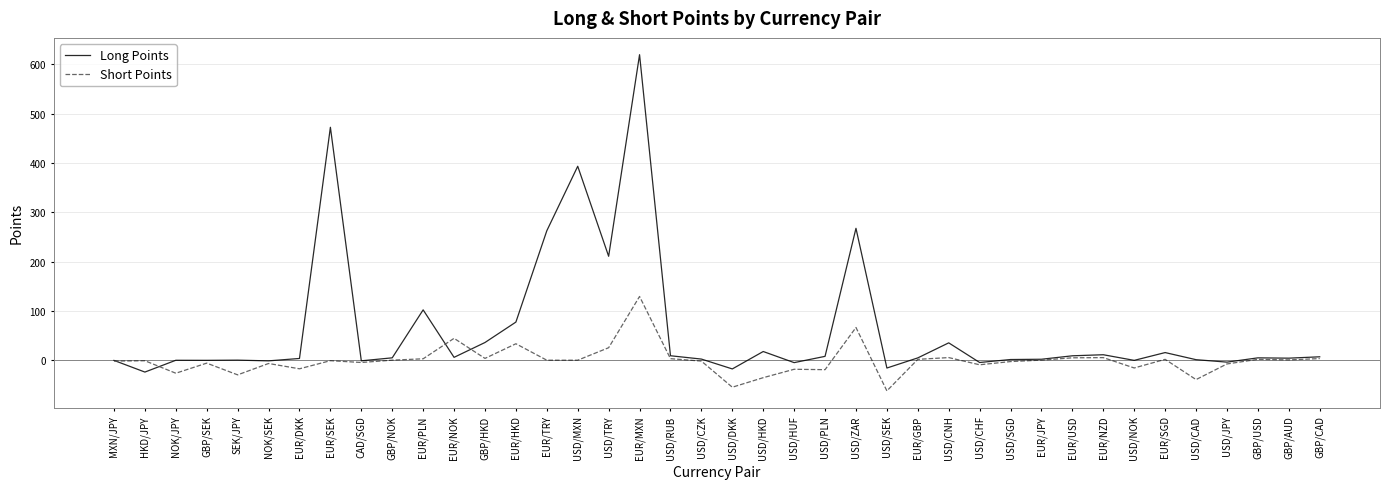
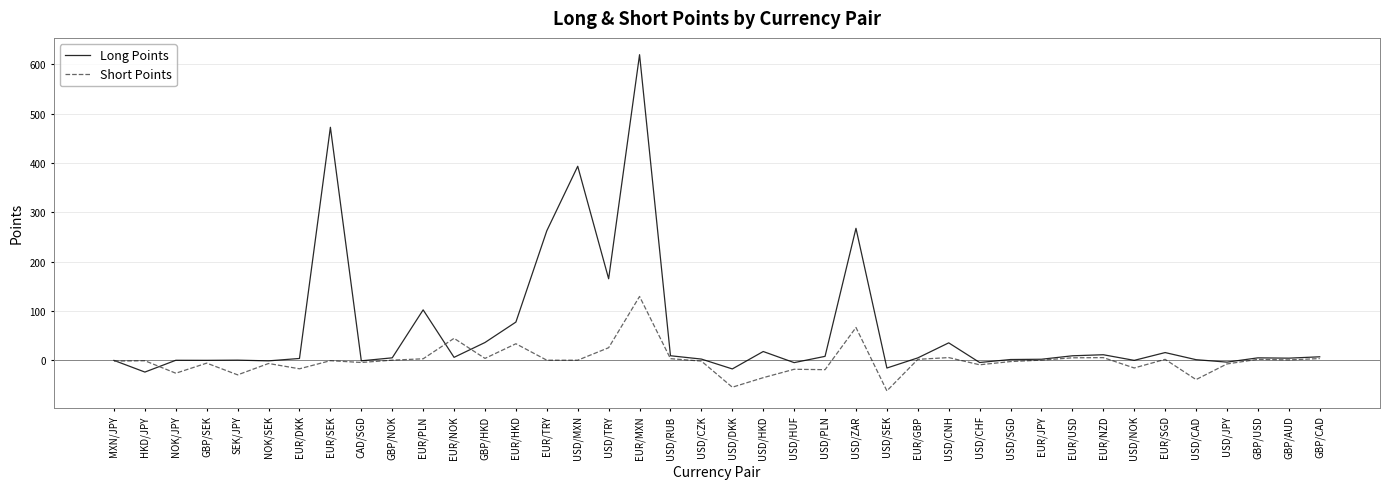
Long Points, USD/TRY: 210 -> 170
